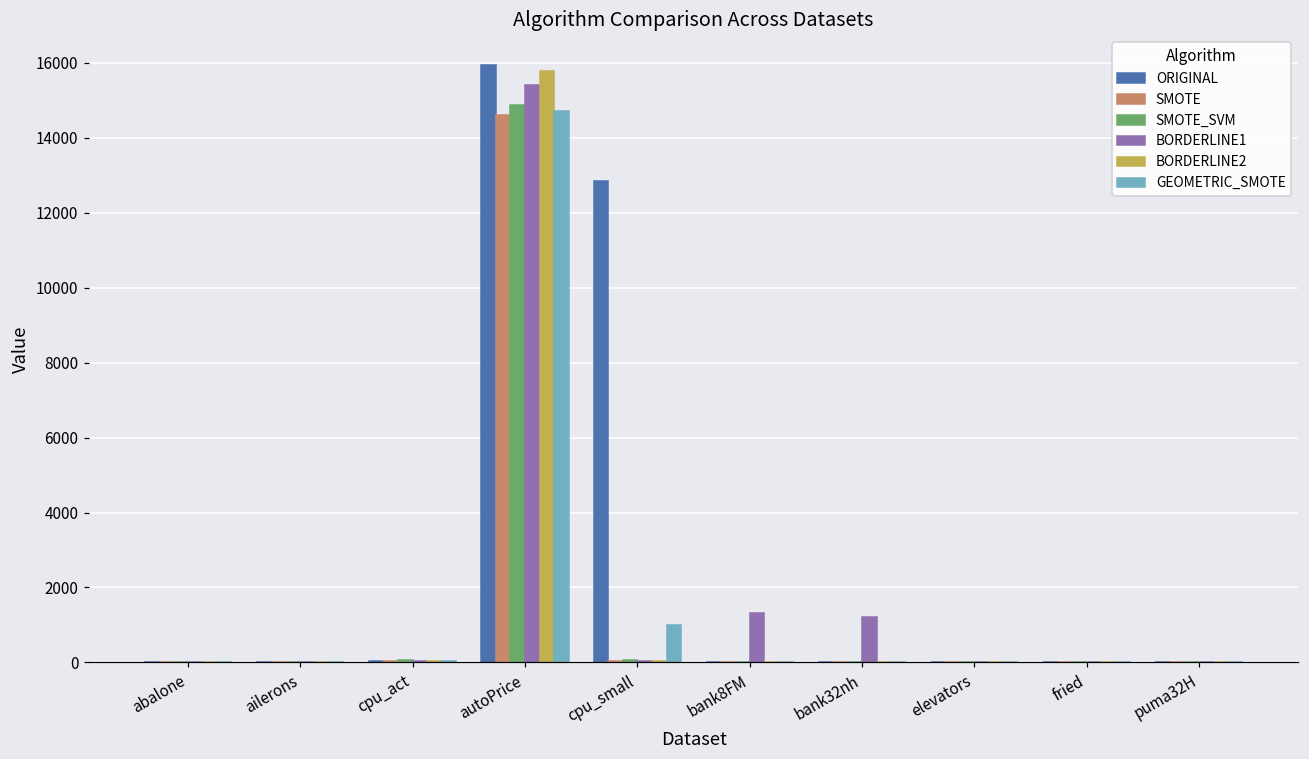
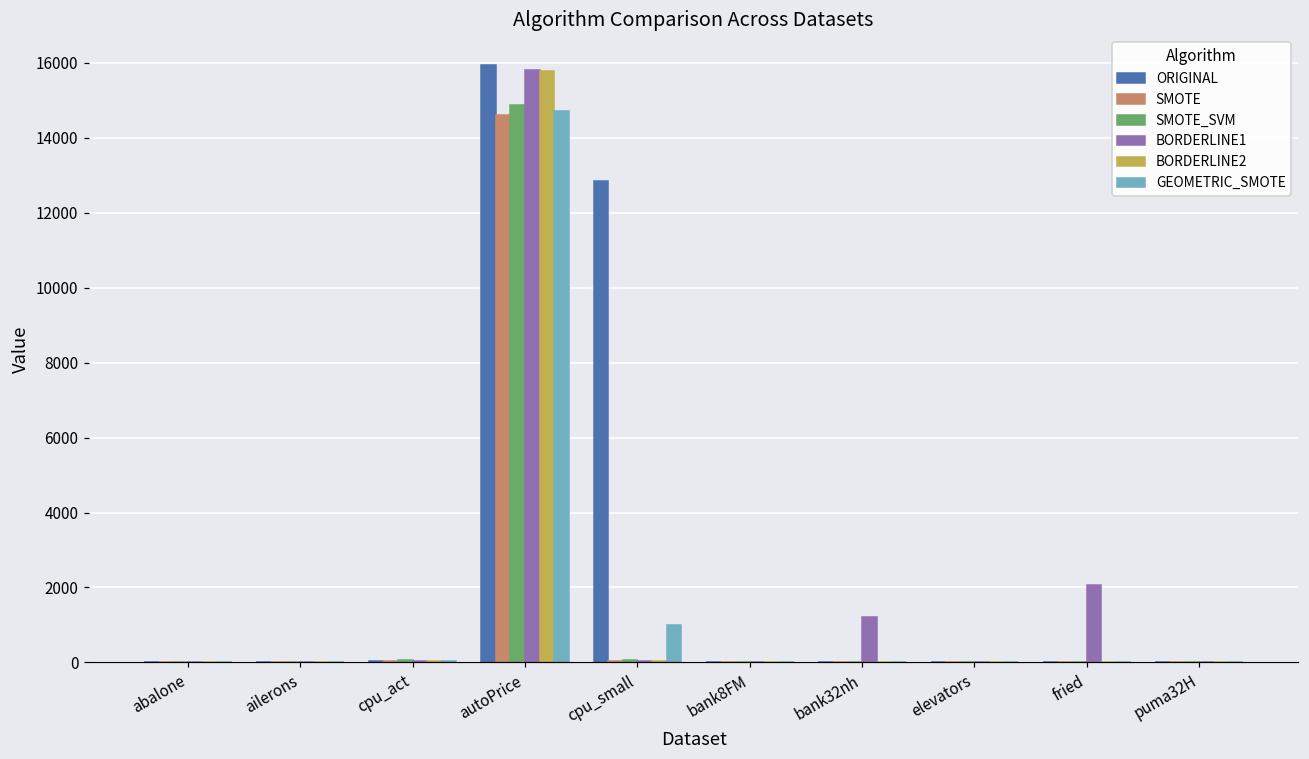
BORDERLINE1, autoPrice: 15400 -> 15800
BORDERLINE1, bank8FM: 1300 -> 0
BORDERLINE1, fried: 0 -> 2100
